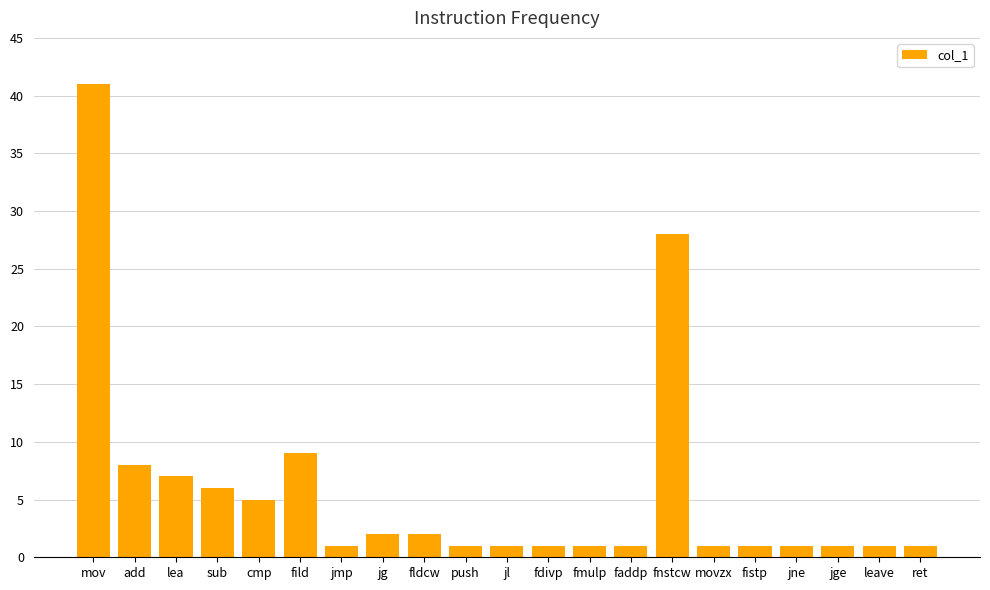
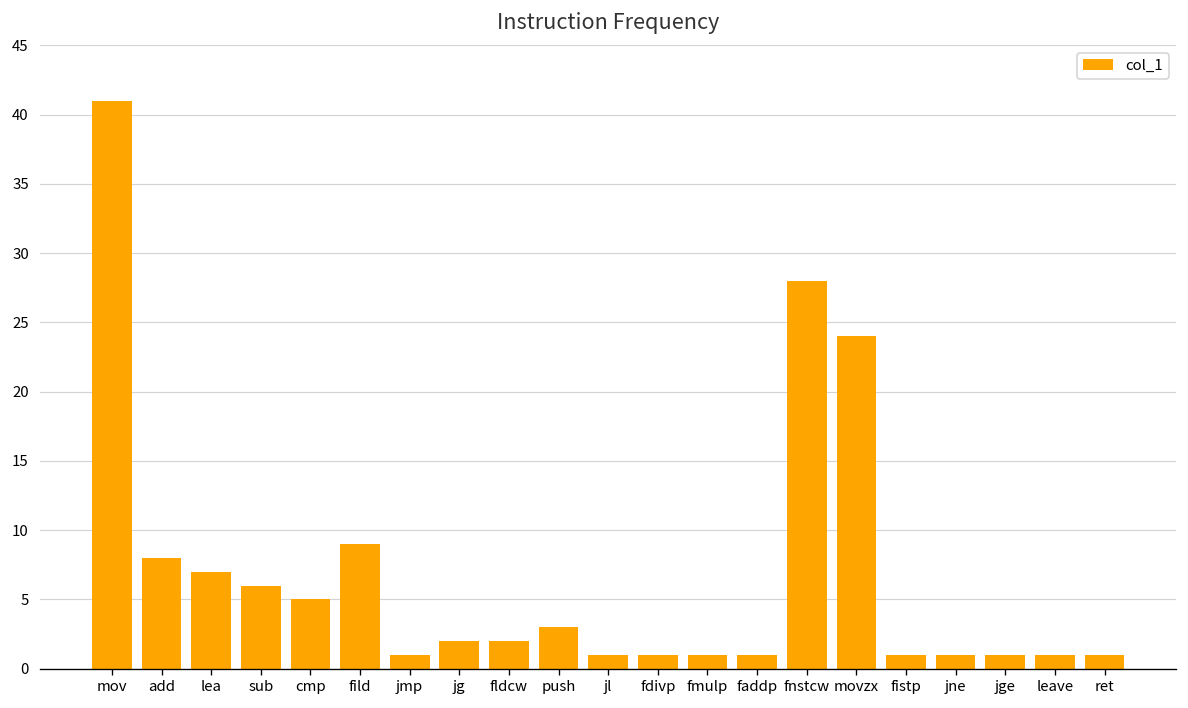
push: 1 -> 3
movzx: 1 -> 24
